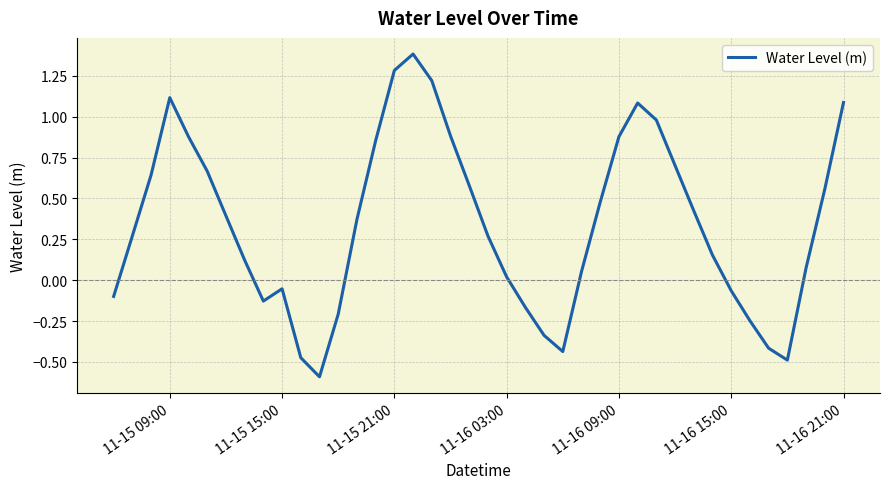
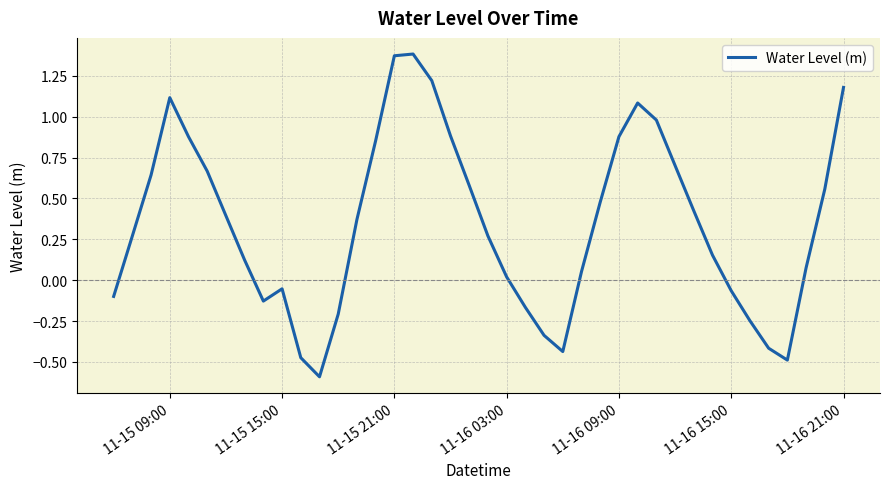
11-15 21:00: 1.28 -> 1.37
11-16 21:00: 1.09 -> 1.18
